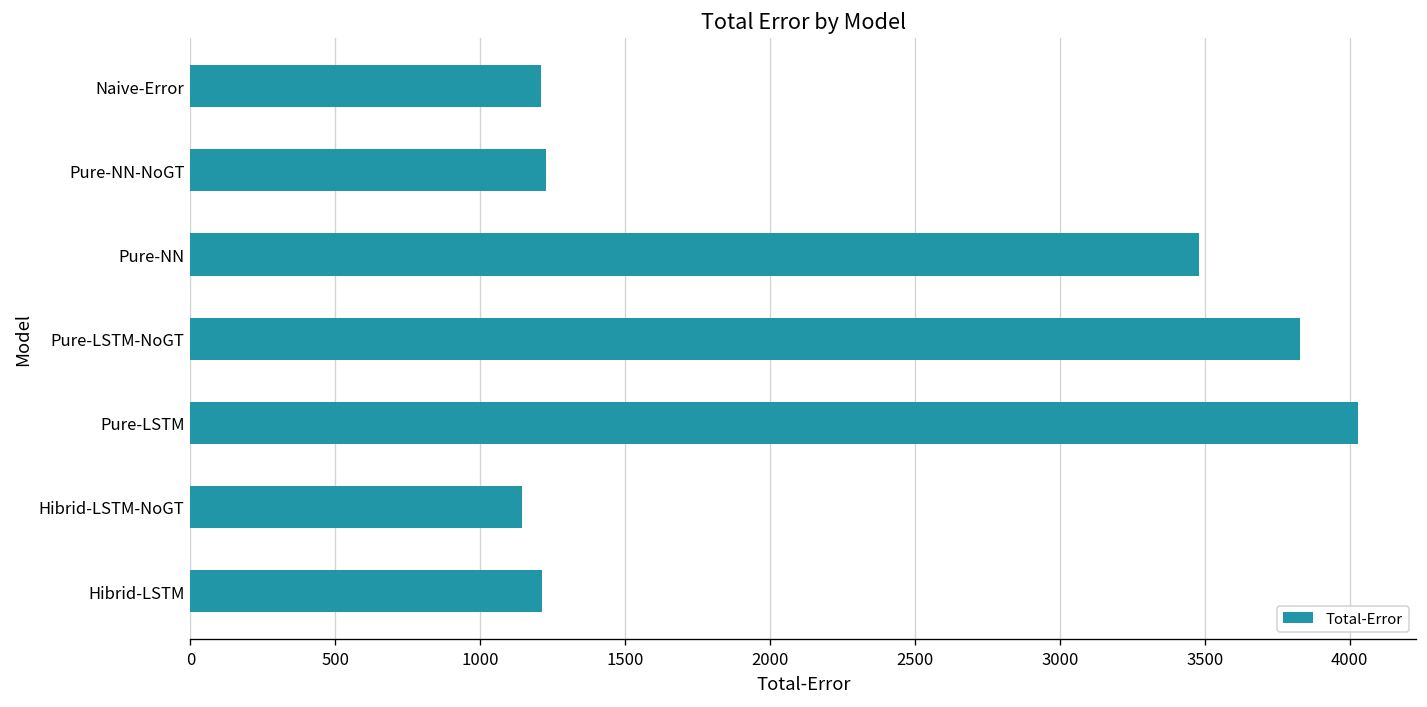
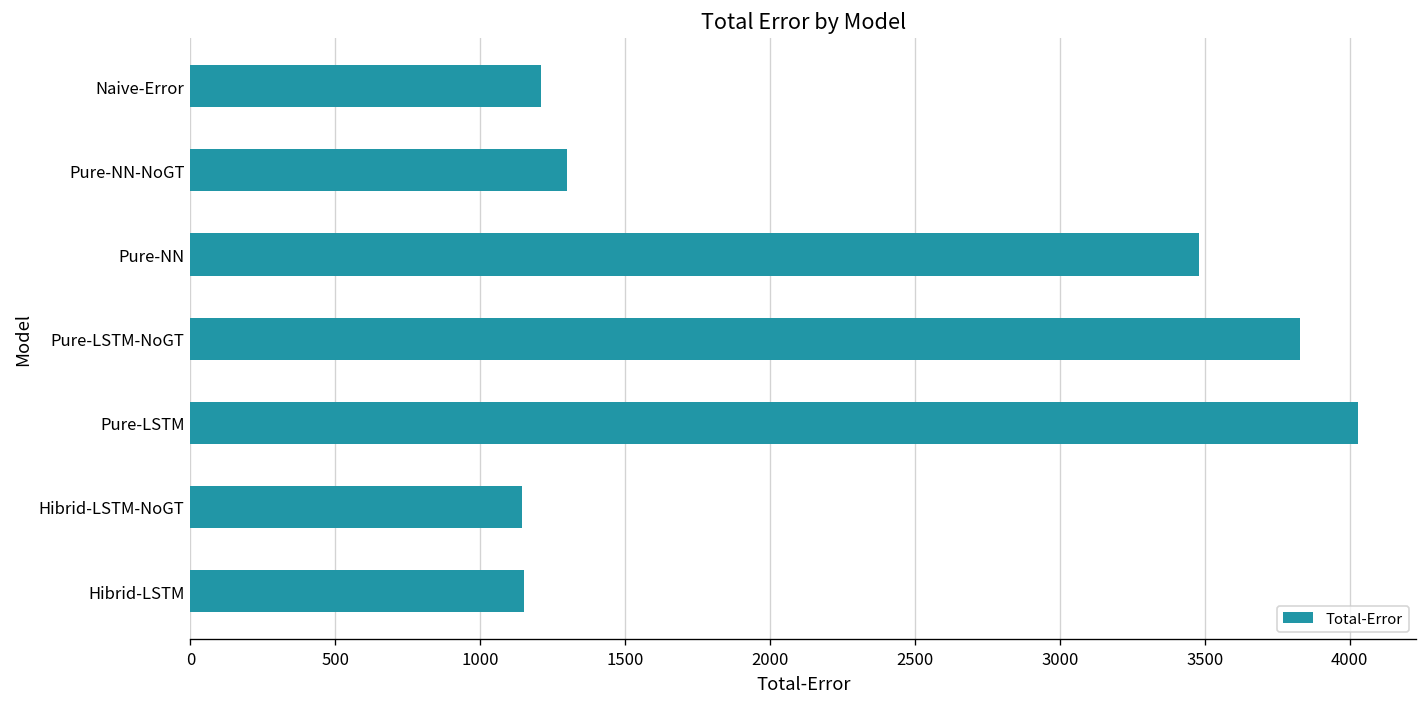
Pure-NN-NoGT: 1230 -> 1300
Hibrid-LSTM: 1210 -> 1150
